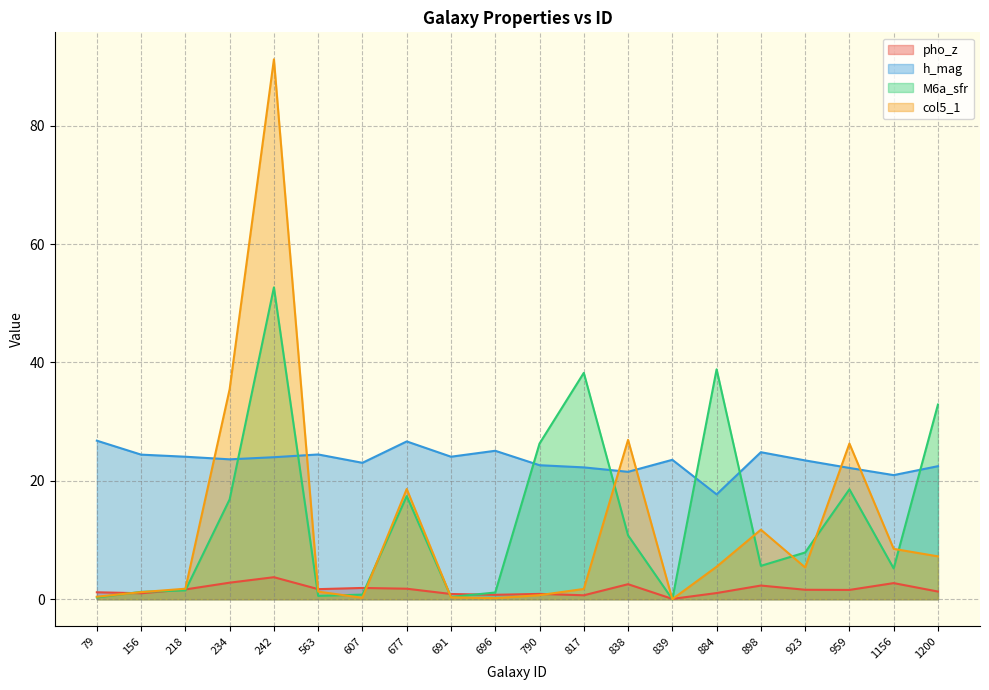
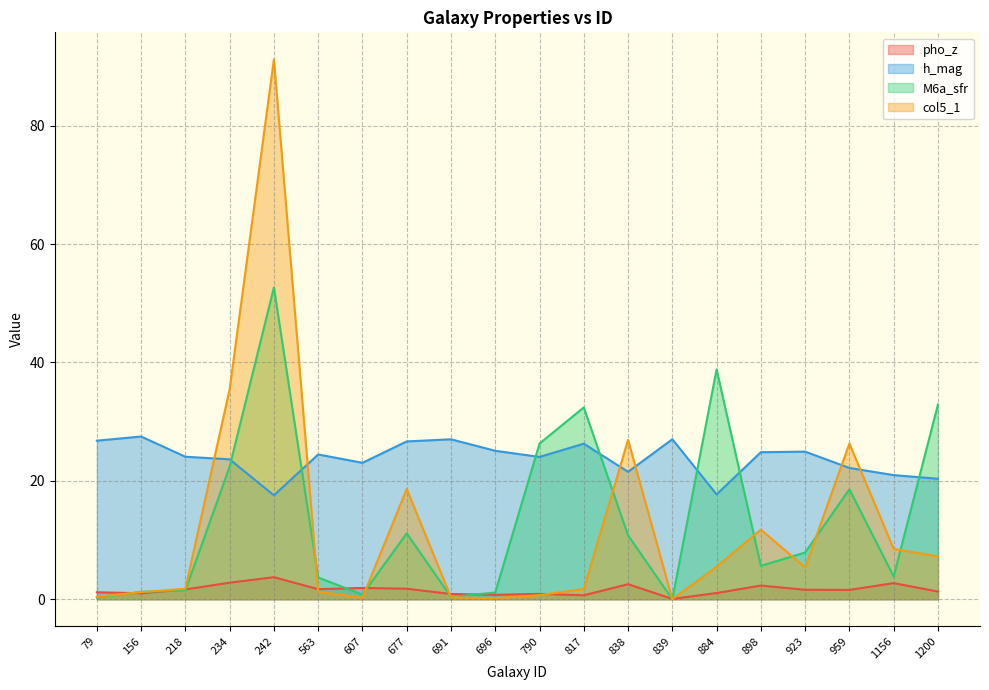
h_mag, 156: 24 -> 27
M6a_sfr, 234: 17 -> 22
h_mag, 242: 24 -> 18
M6a_sfr, 563: 1 -> 4
M6a_sfr, 677: 17 -> 11
h_mag, 691: 24 -> 27
h_mag, 790: 23 -> 24
h_mag, 817: 22 -> 26
M6a_sfr, 817: 38 -> 32
h_mag, 839: 24 -> 27
h_mag, 923: 23 -> 25
M6a_sfr, 1156: 5 -> 4
h_mag, 1200: 22 -> 20
